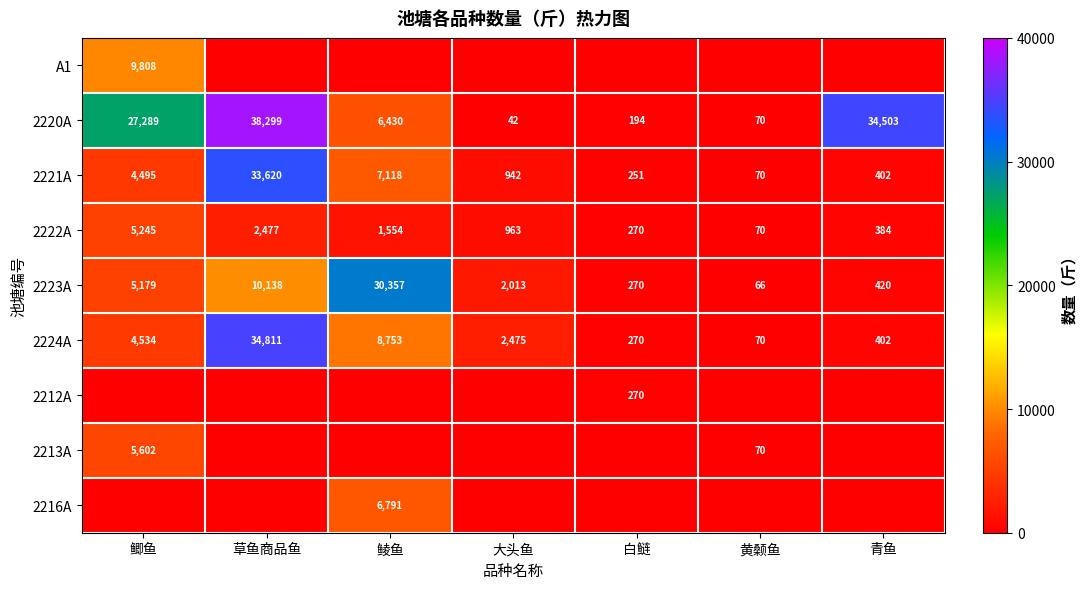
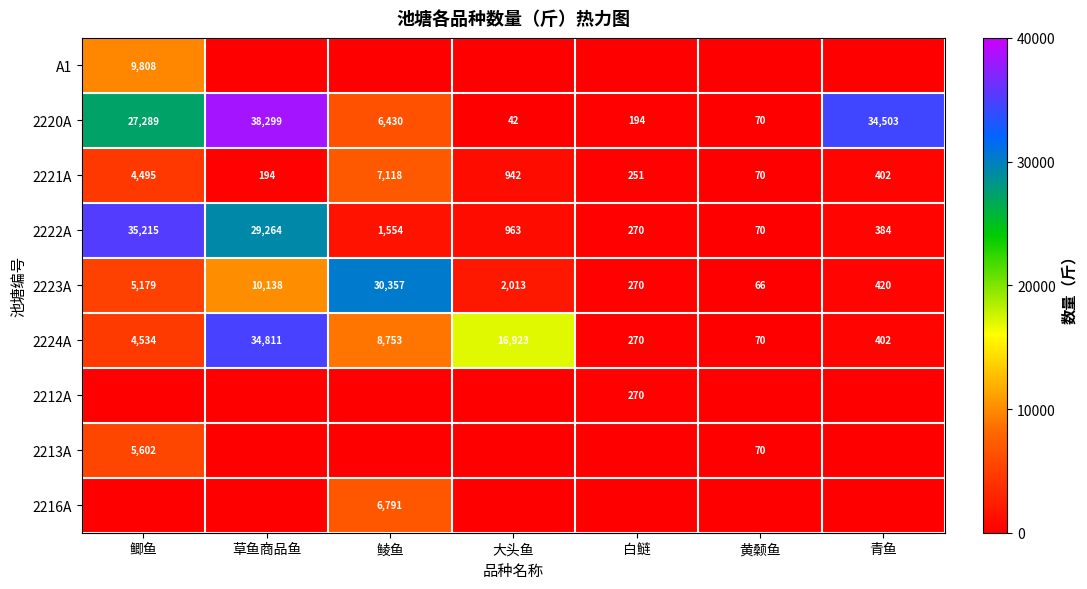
2221A, 草鱼商品鱼: 33,620 -> 194
2222A, 鲫鱼: 5,245 -> 35,215
2222A, 草鱼商品鱼: 2,477 -> 29,264
2224A, 大头鱼: 2,475 -> 16,923
